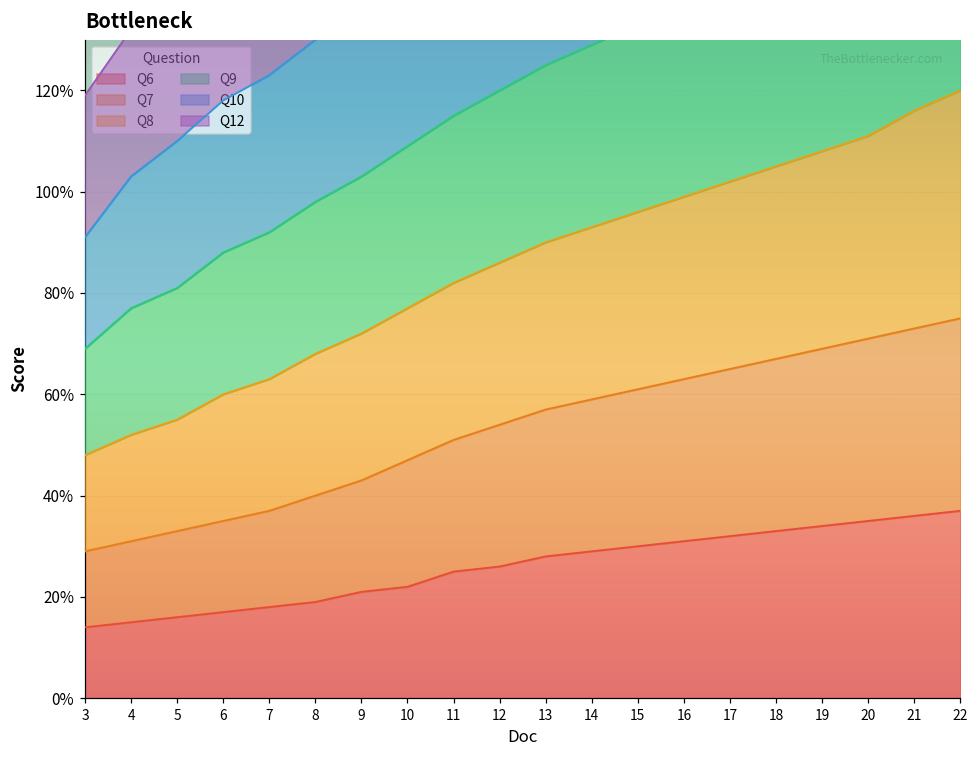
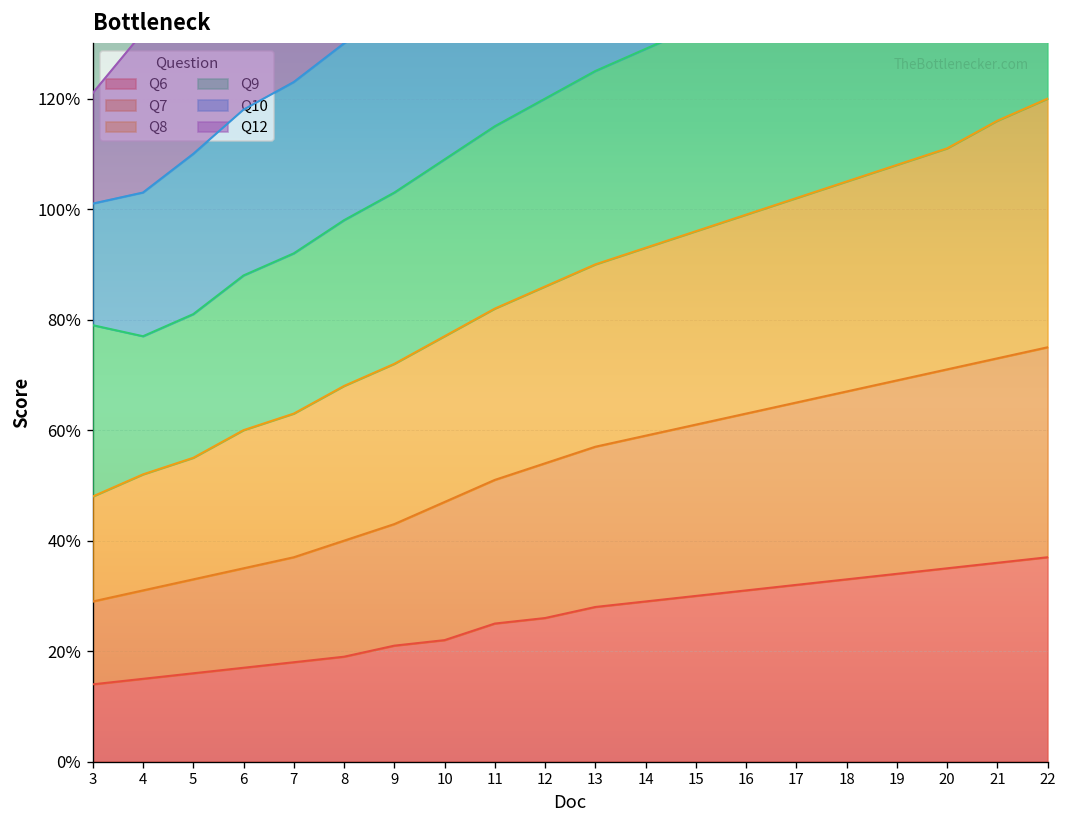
Q9, 3: 21% -> 31%
Q12, 3: 28% -> 20%
